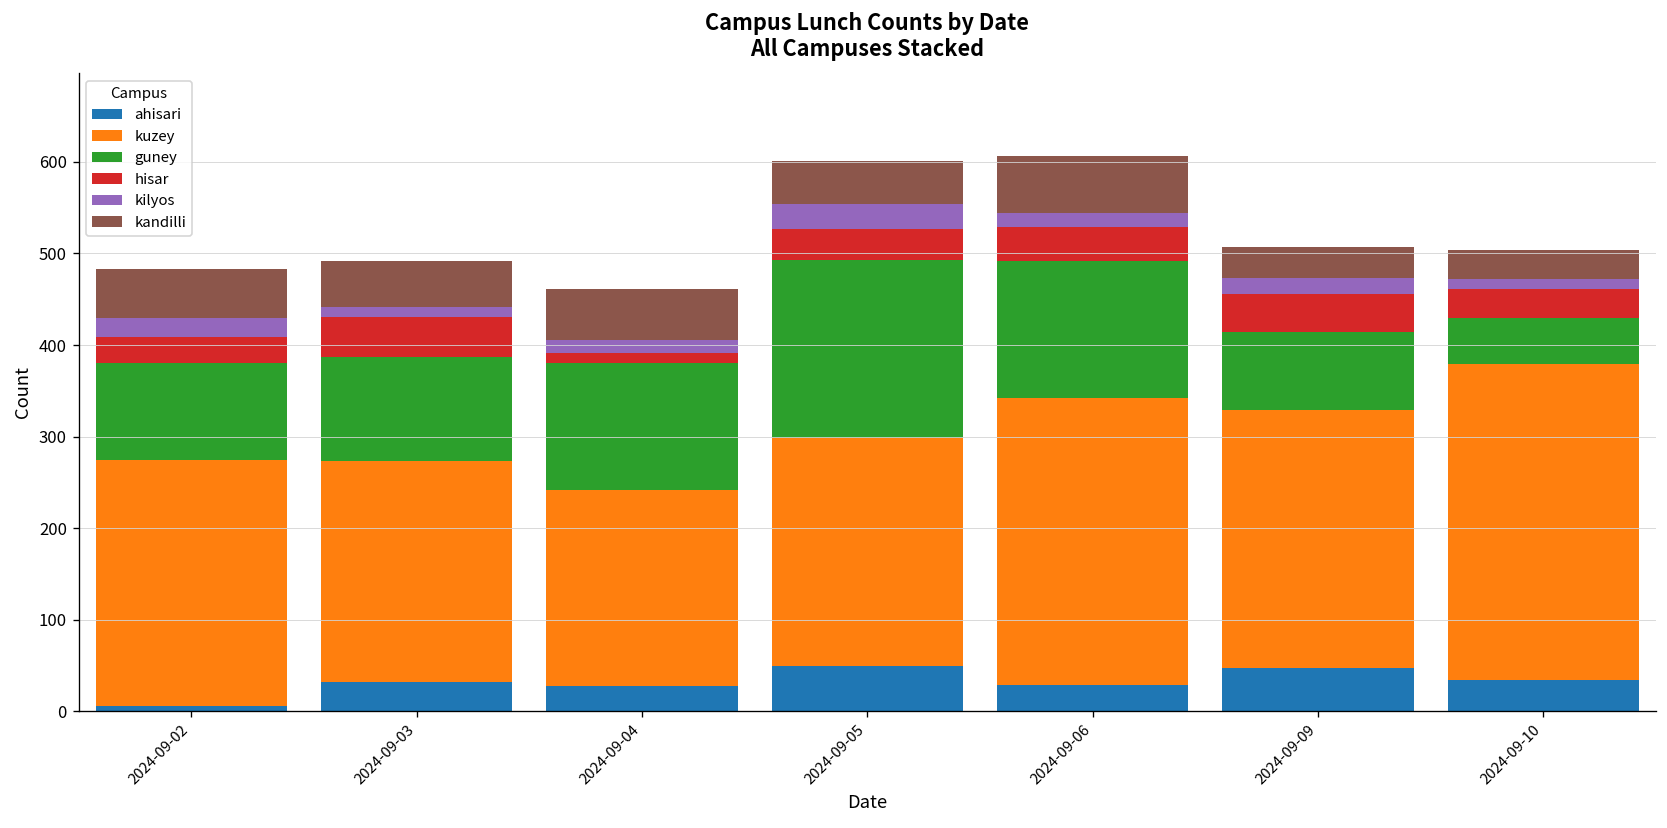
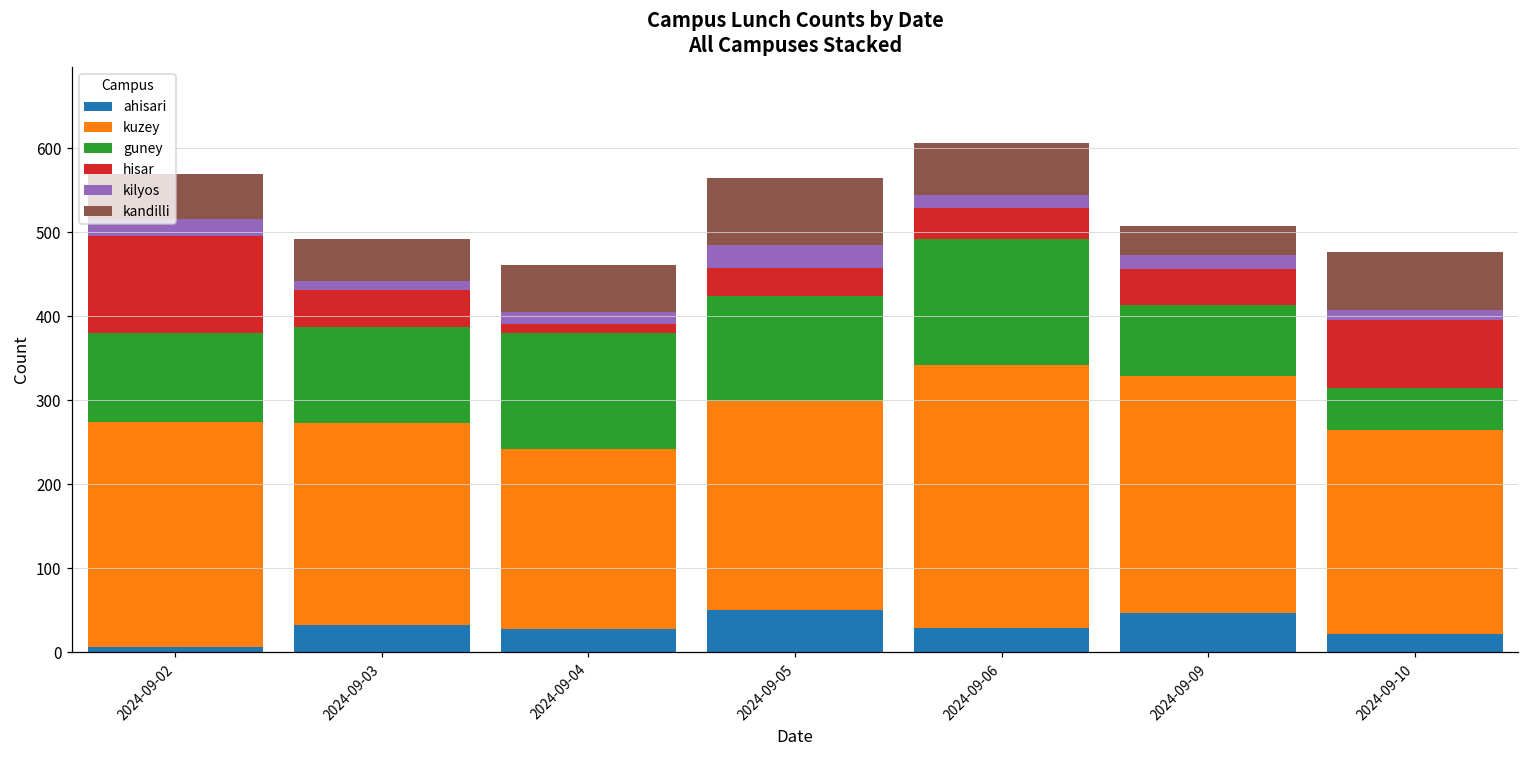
hisar, 2024-09-02: 30 -> 120
guney, 2024-09-05: 190 -> 130
kandilli, 2024-09-05: 50 -> 80
ahisari, 2024-09-10: 30 -> 20
kuzey, 2024-09-10: 350 -> 240
hisar, 2024-09-10: 30 -> 80
kandilli, 2024-09-10: 30 -> 70
